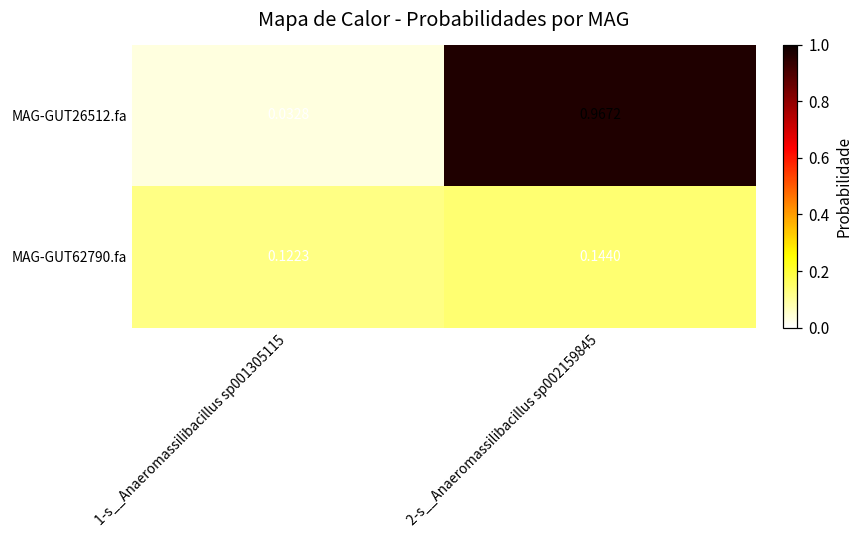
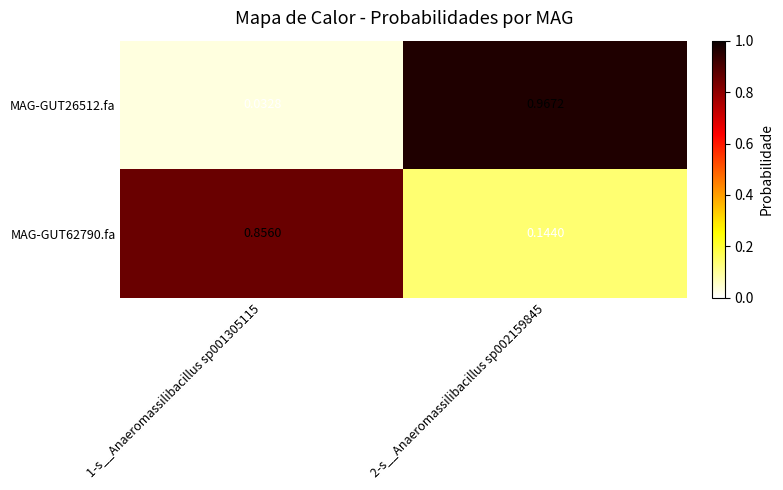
MAG-GUT62790.fa, 1-s__Anaeromassilibacillus sp001305115: 0.1223 -> 0.8560
